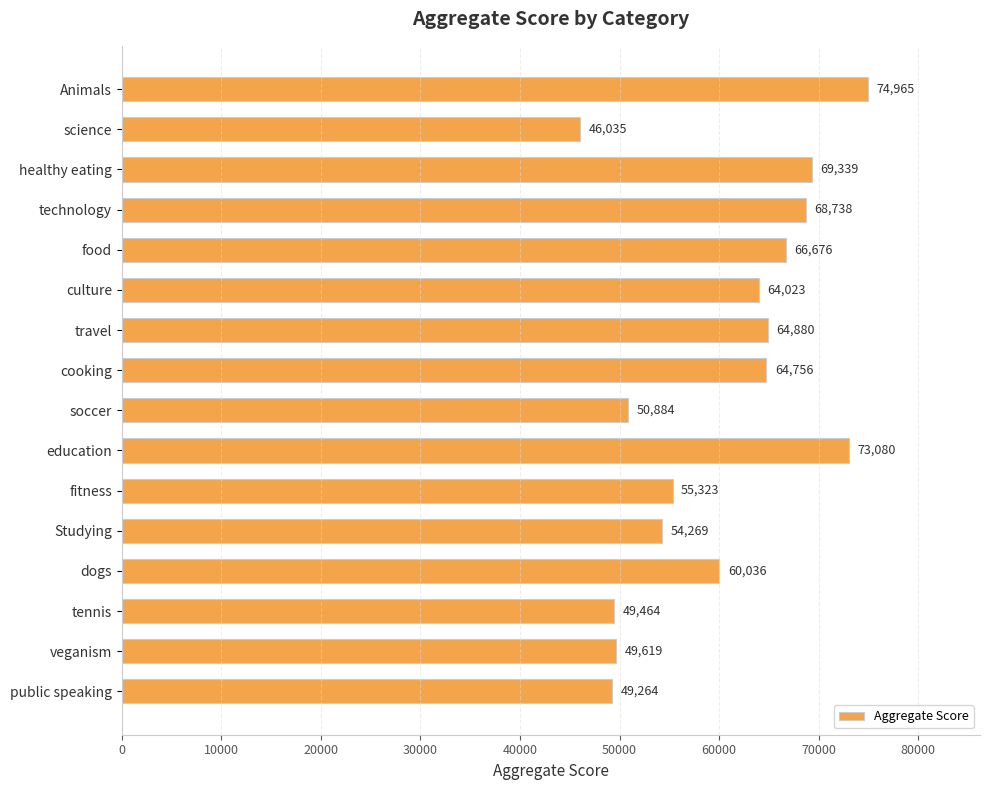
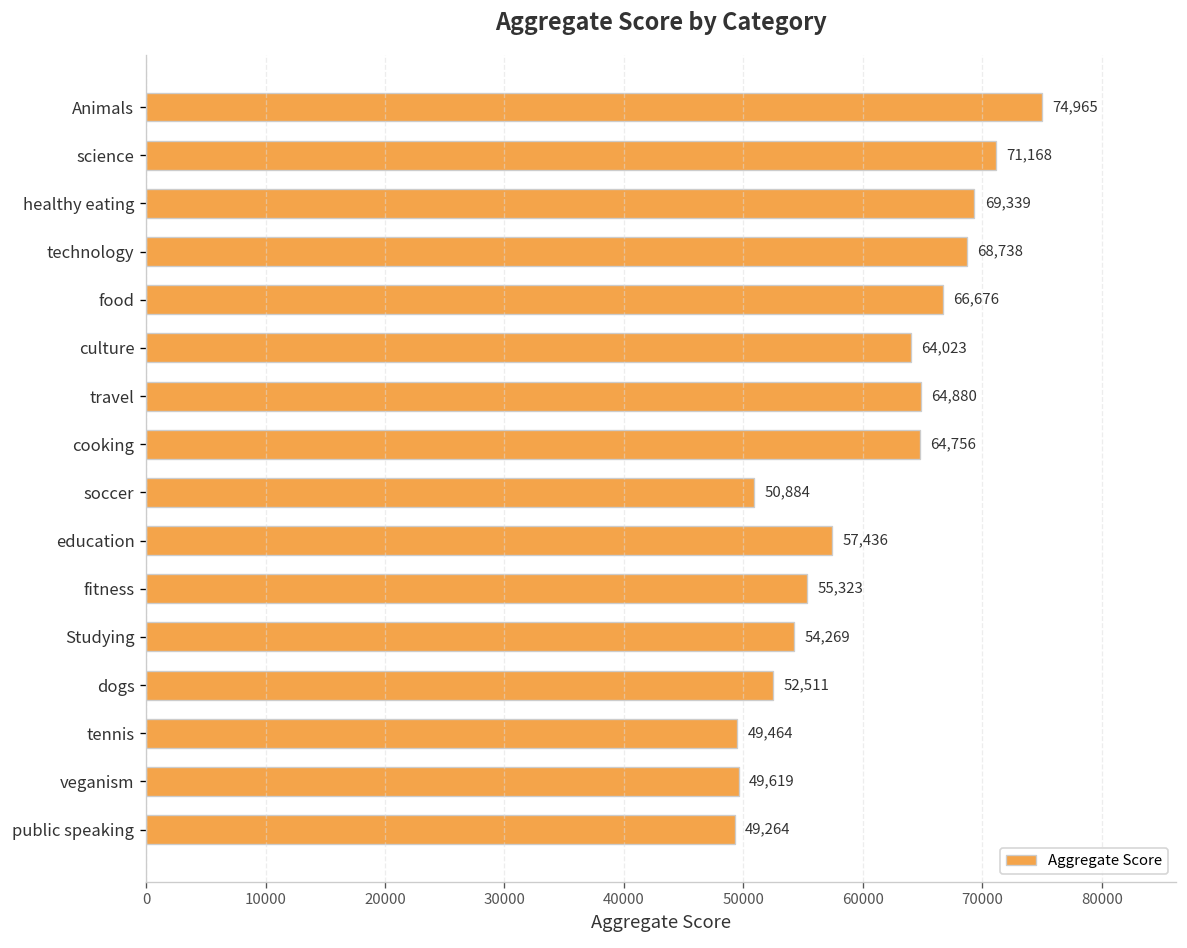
science: 46,035 -> 71,168
education: 73,080 -> 57,436
dogs: 60,036 -> 52,511
